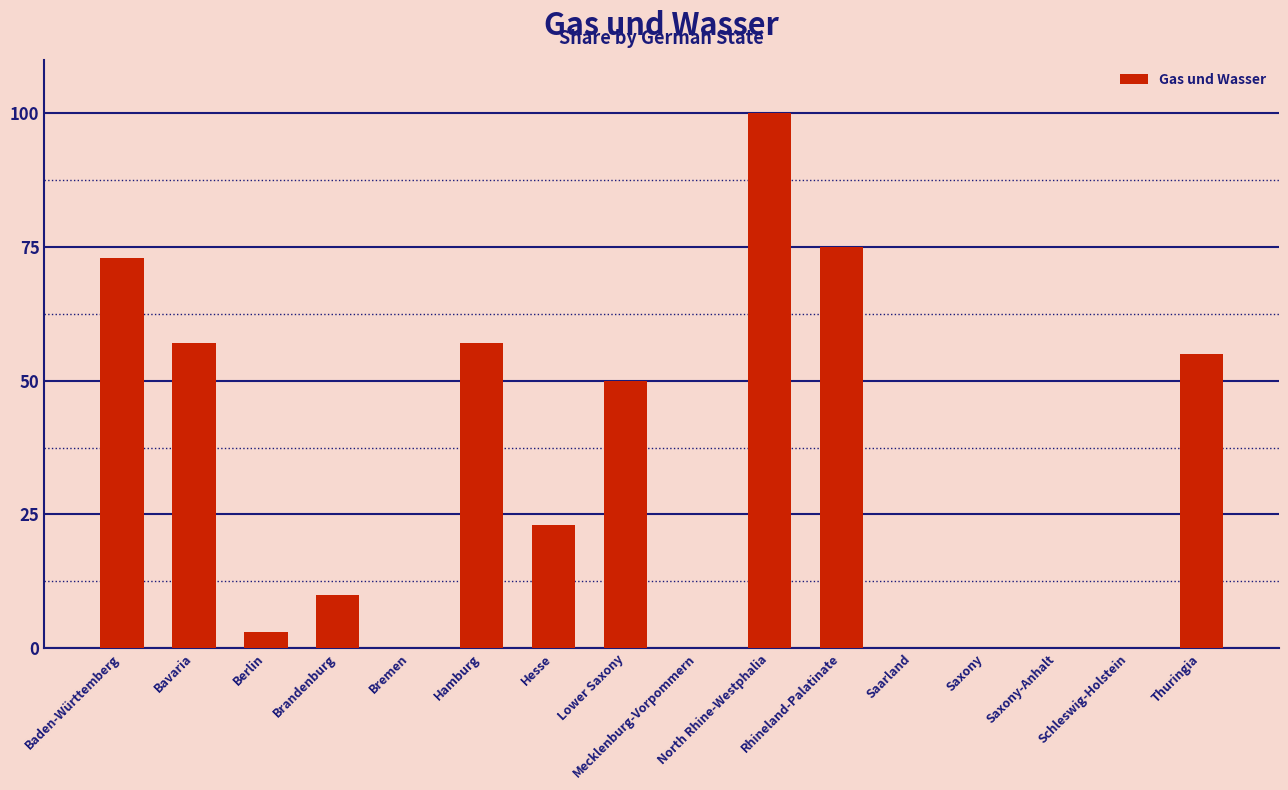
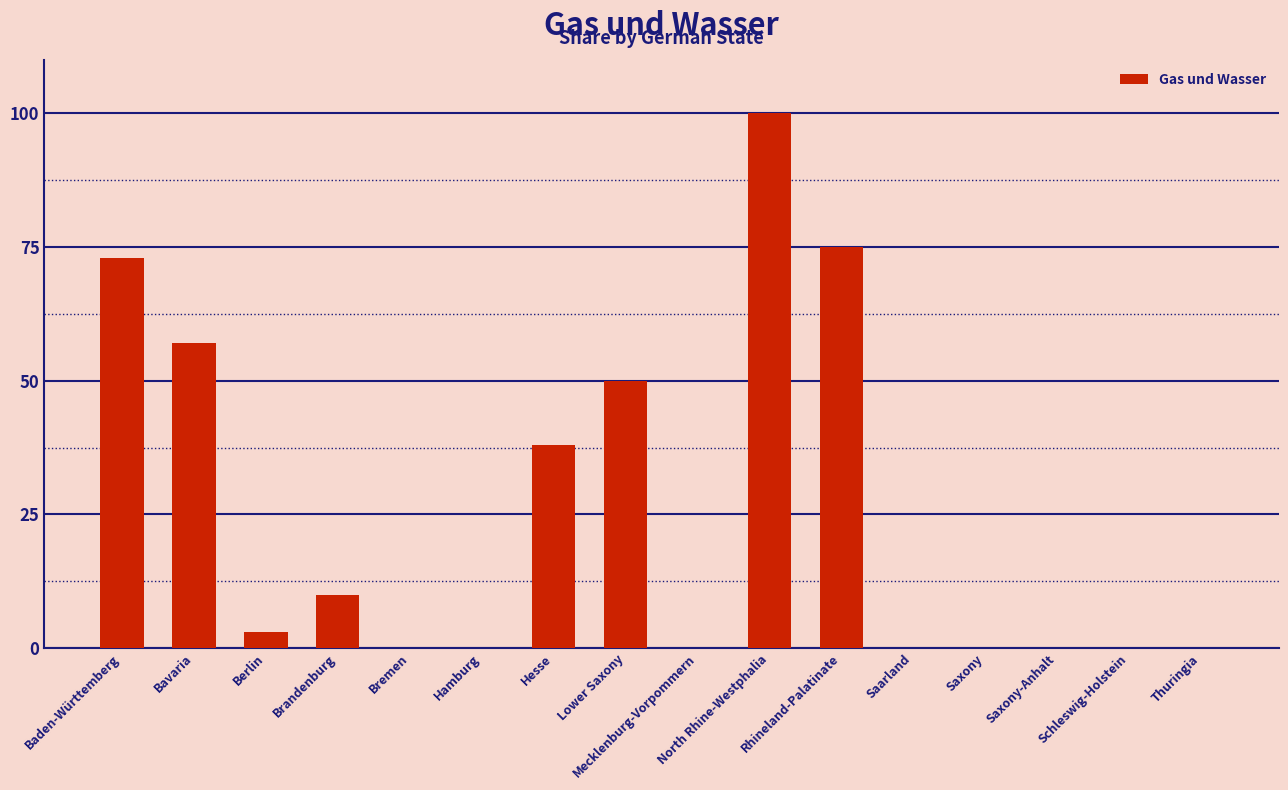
Hamburg: 57 -> 0
Hesse: 23 -> 38
Thuringia: 55 -> 0
